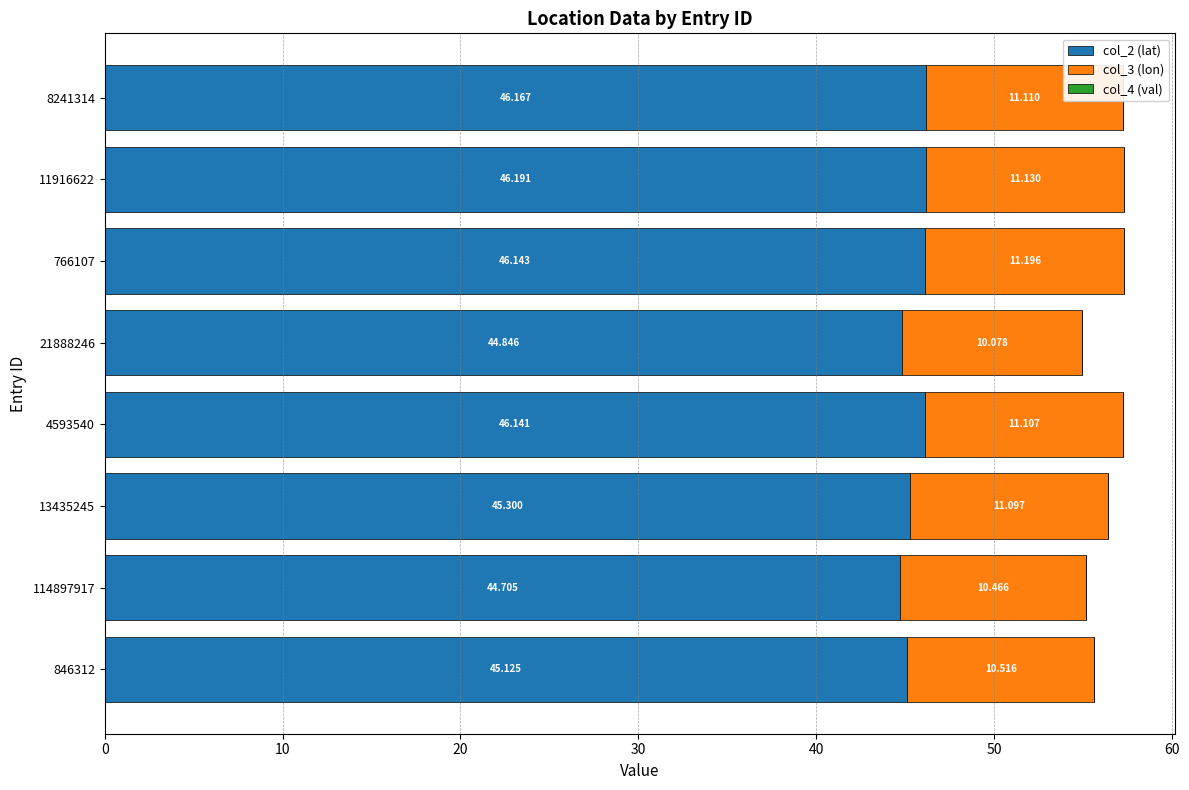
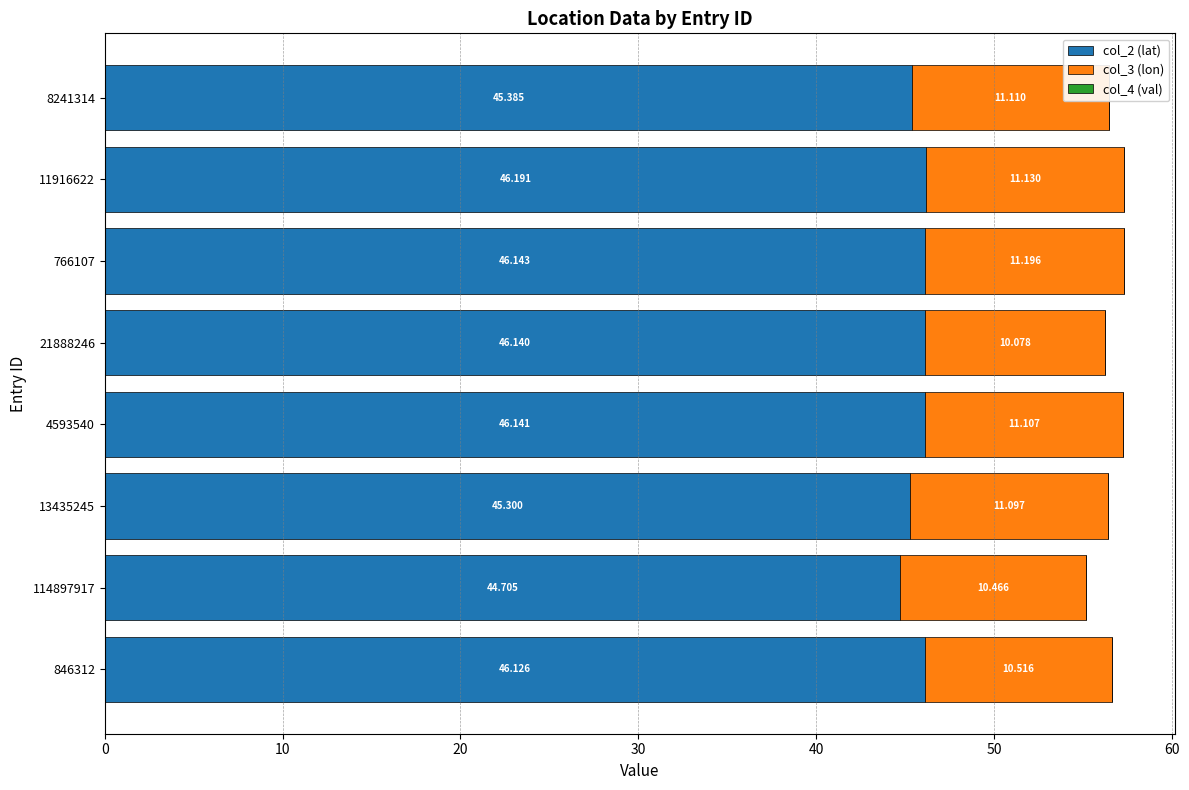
col_2 (lat), 8241314: 46.167 -> 45.385
col_2 (lat), 21888246: 44.846 -> 46.140
col_2 (lat), 846312: 45.125 -> 46.126
